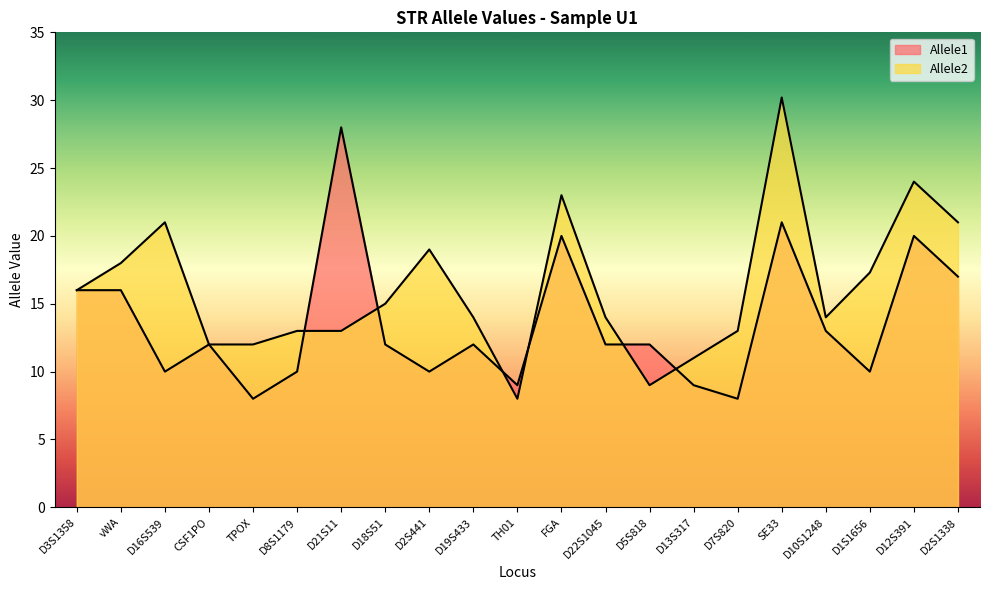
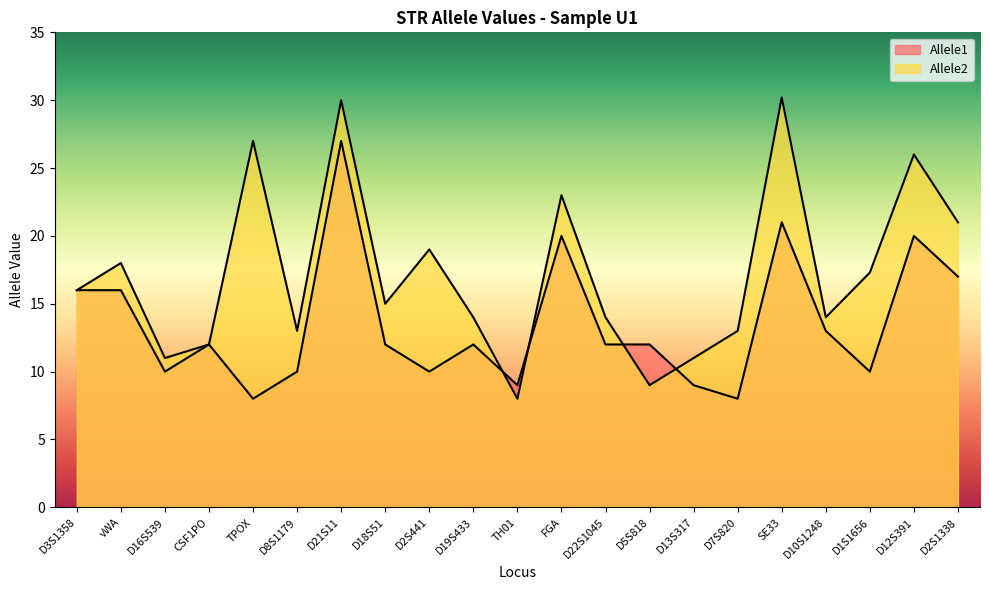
Allele2, D16S539: 21 -> 11
Allele2, TPOX: 12 -> 27
Allele1, D21S11: 28 -> 27
Allele2, D21S11: 13 -> 30
Allele2, D12S391: 24 -> 26
